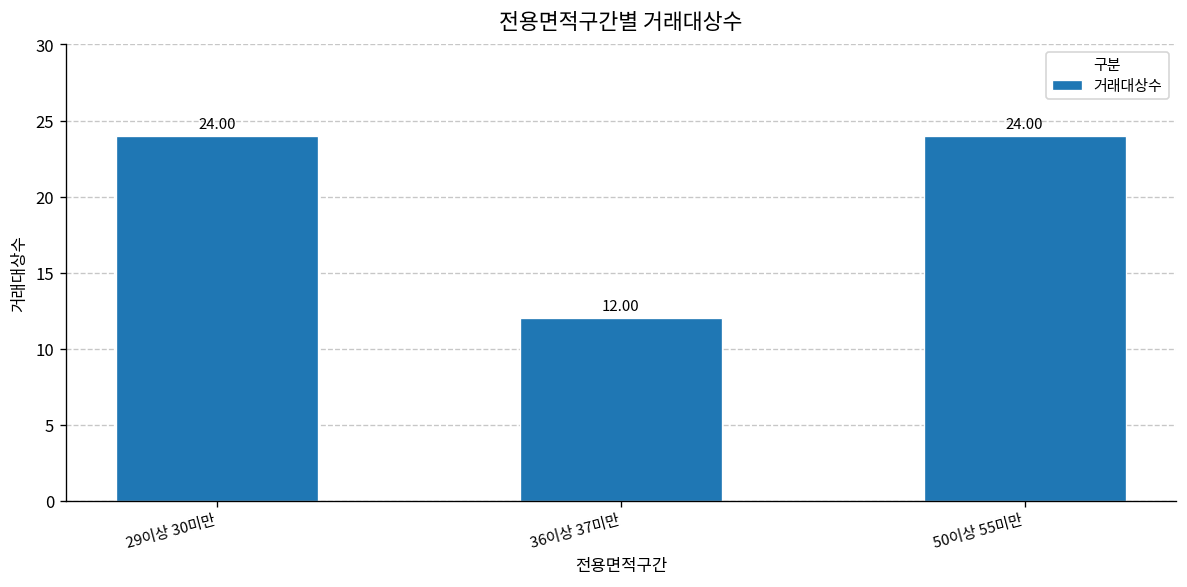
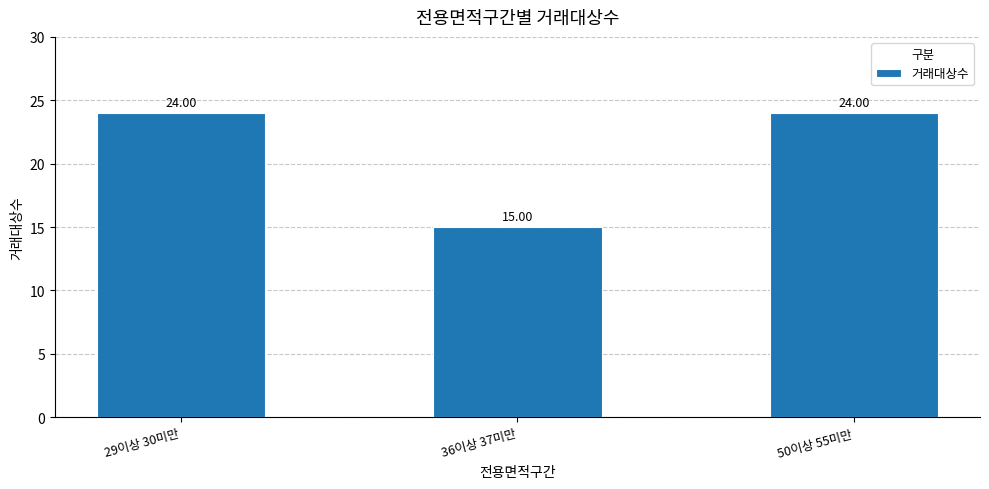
36이상 37미만: 12.00 -> 15.00
